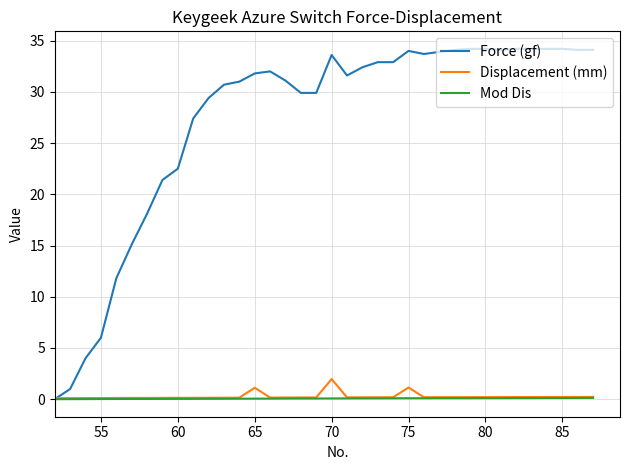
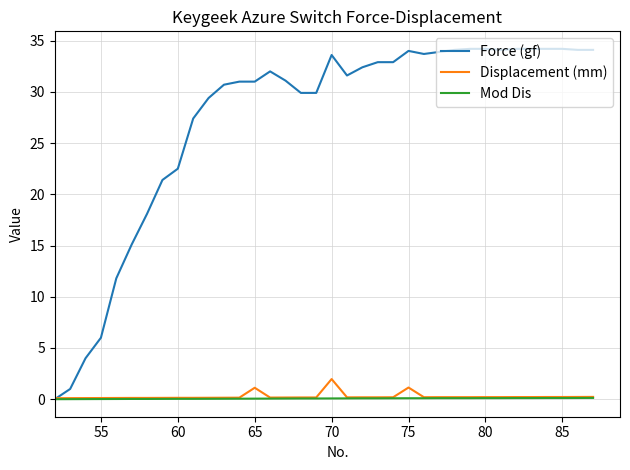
Force (gf), 65: 31.8 -> 31.0
